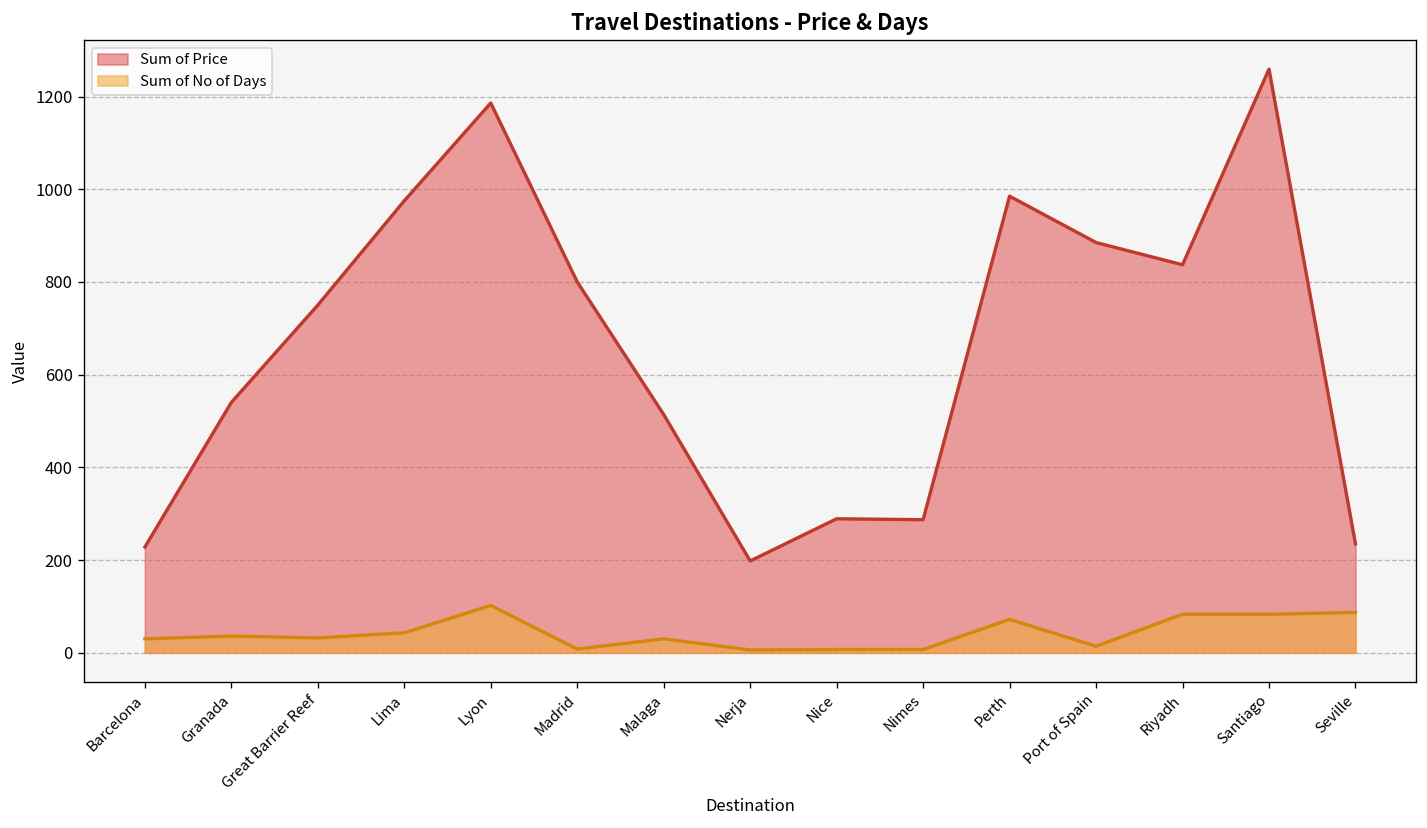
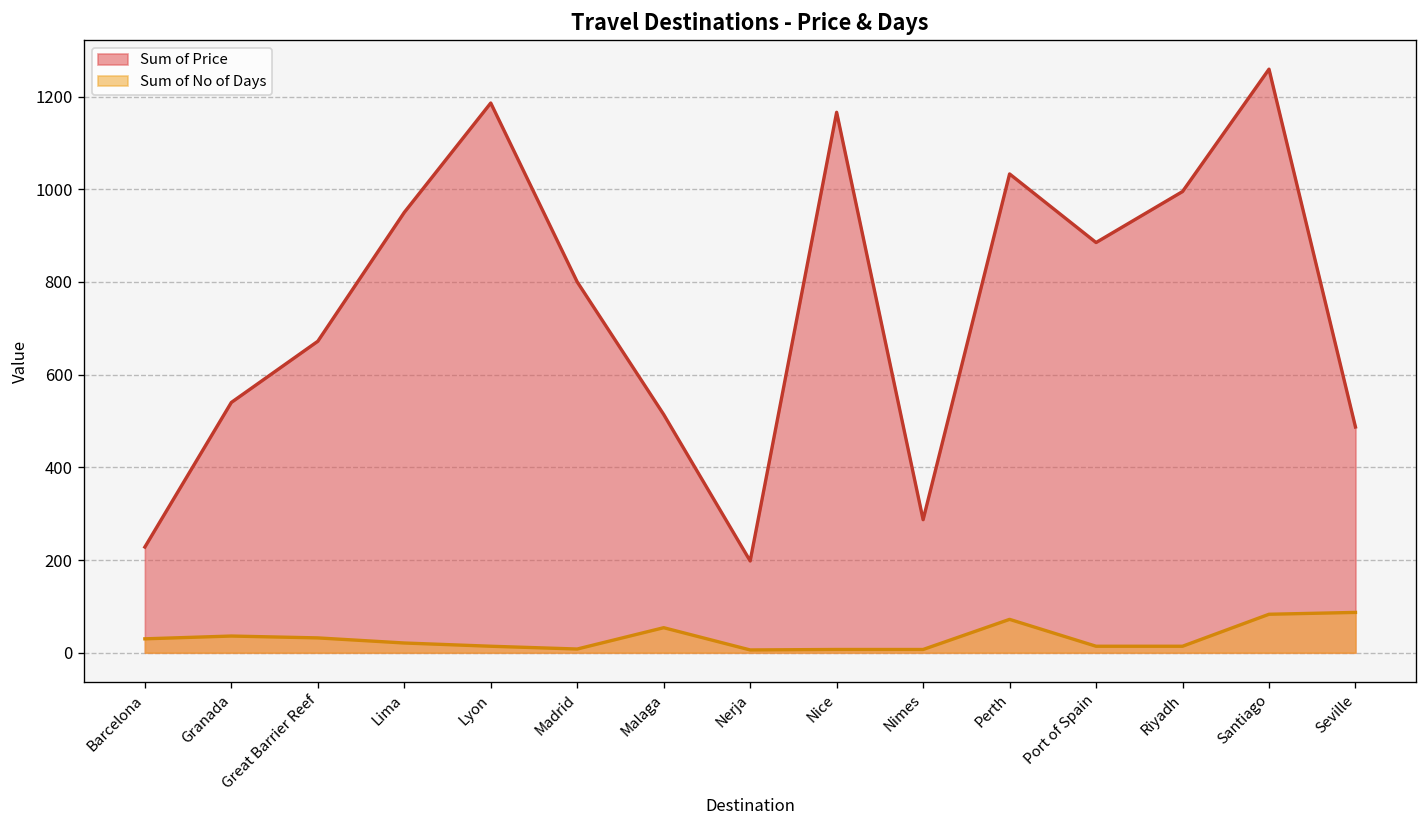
Sum of Price, Great Barrier Reef: 750 -> 670
Sum of Price, Lima: 980 -> 950
Sum of No of Days, Lima: 40 -> 20
Sum of No of Days, Lyon: 100 -> 10
Sum of No of Days, Malaga: 30 -> 50
Sum of Price, Nice: 290 -> 1170
Sum of Price, Perth: 990 -> 1030
Sum of Price, Riyadh: 840 -> 1000
Sum of No of Days, Riyadh: 80 -> 10
Sum of Price, Seville: 240 -> 490
